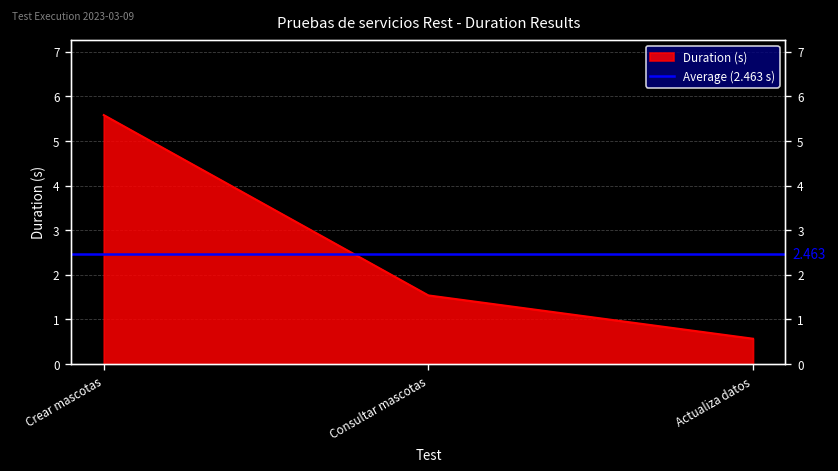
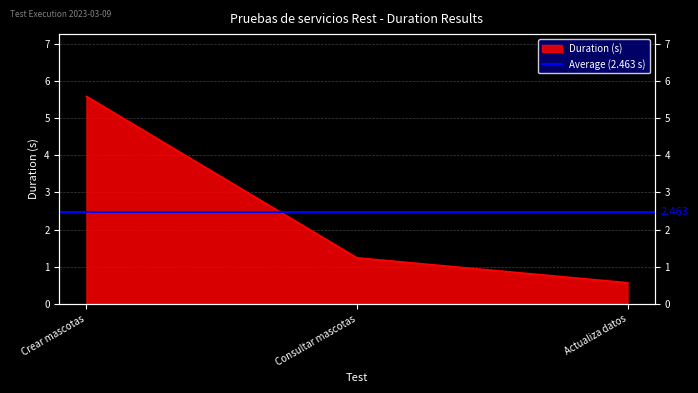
Consultar mascotas: 1.5 -> 1.2
